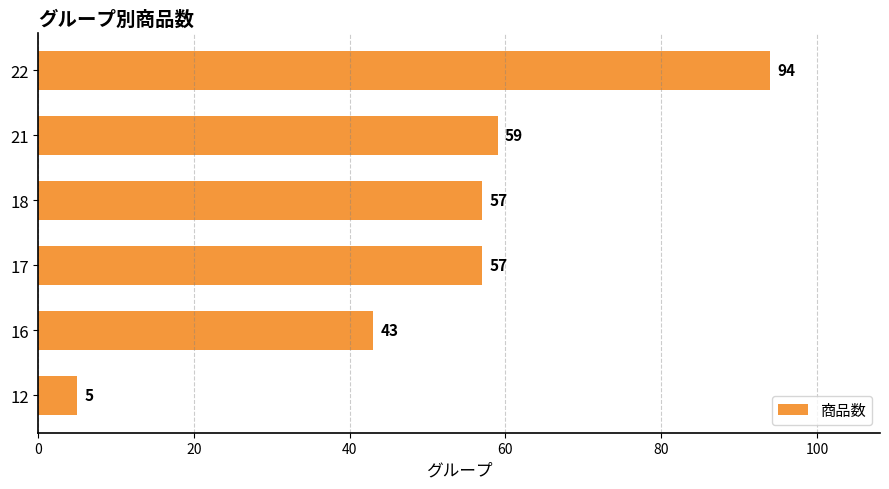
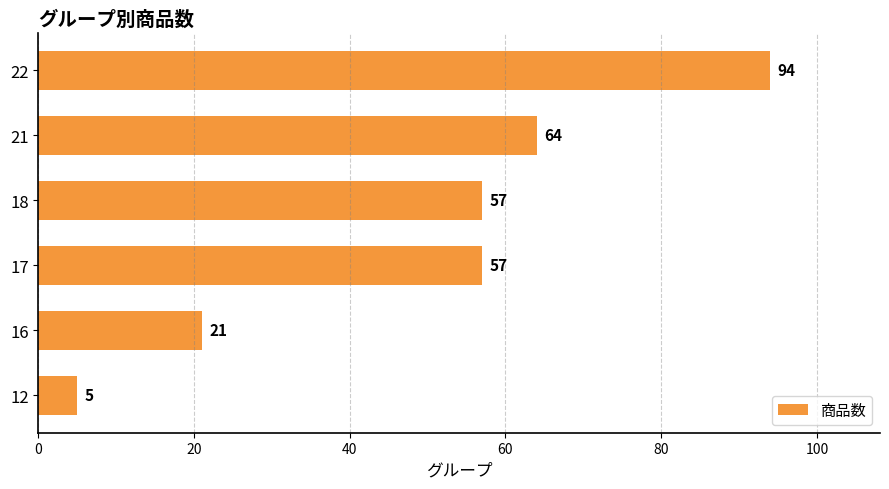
21: 59 -> 64
16: 43 -> 21
